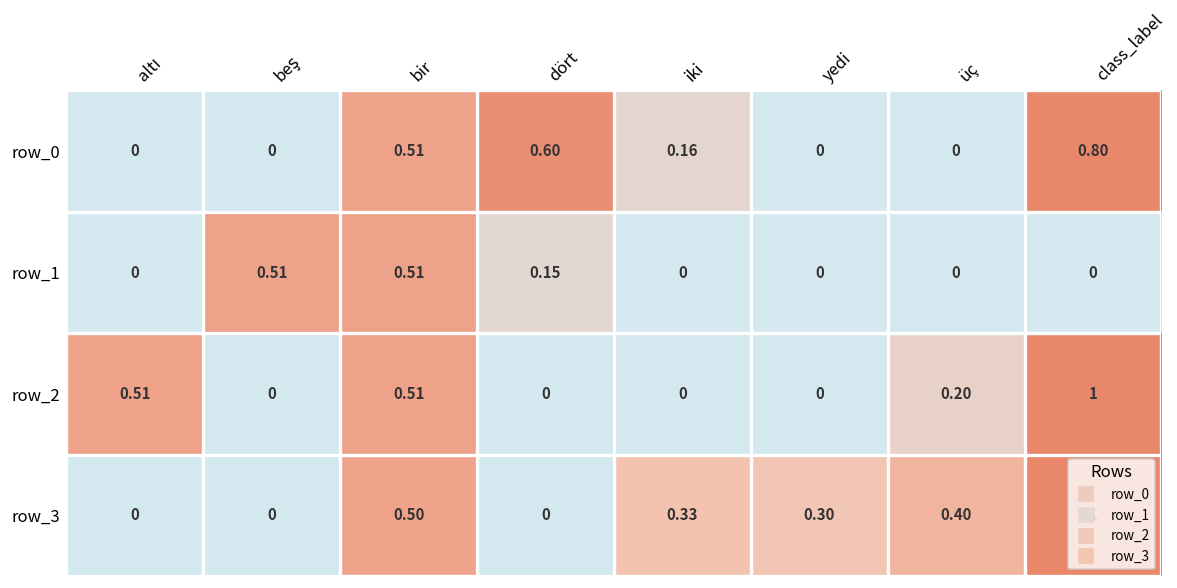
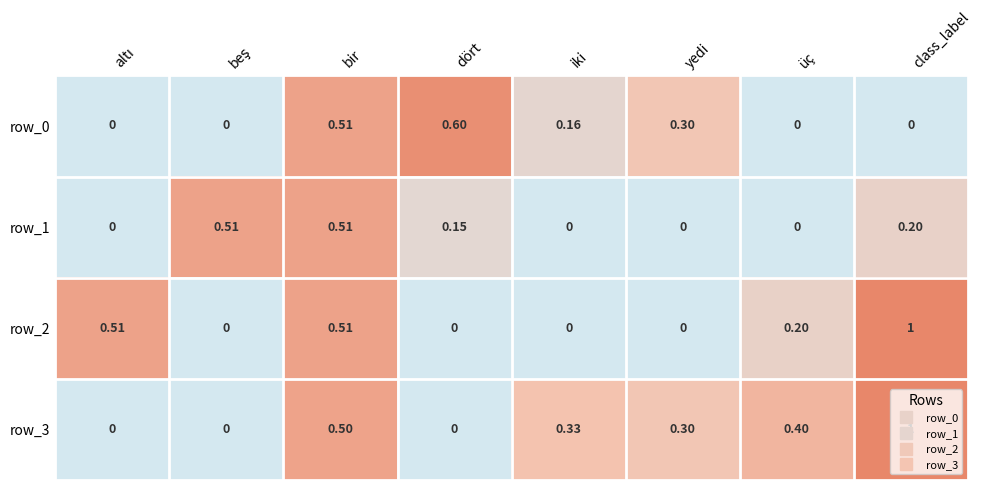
row_0, yedi: 0 -> 0.30
row_0, class_label: 0.80 -> 0
row_1, class_label: 0 -> 0.20
